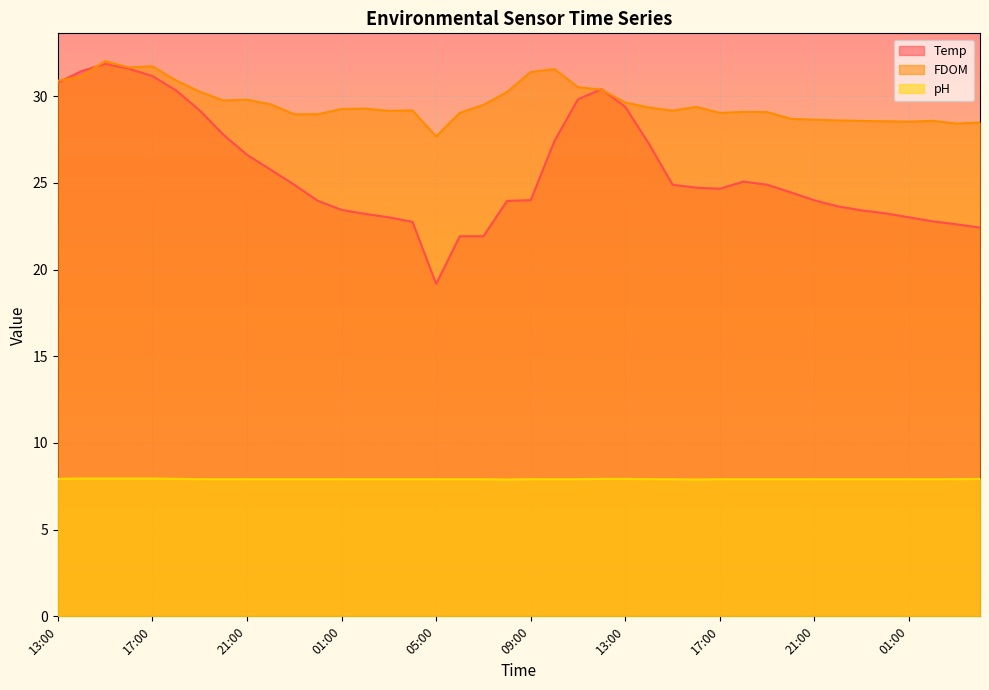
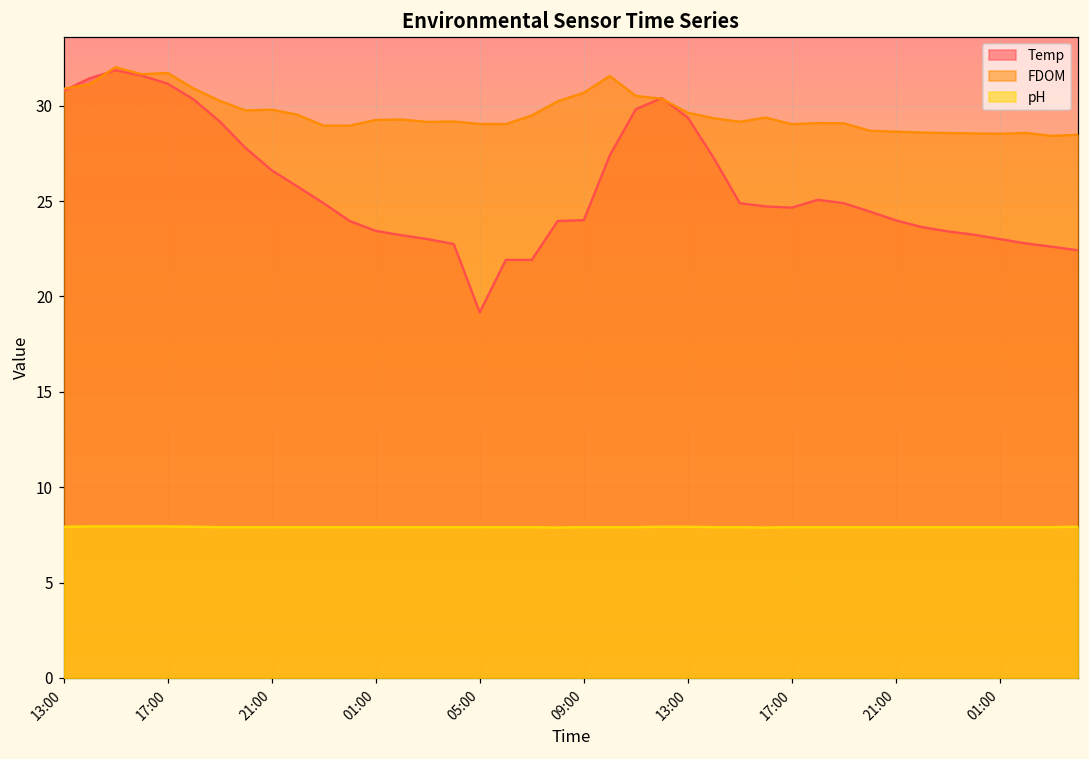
FDOM, 05:00: 27.7 -> 29.0
FDOM, 09:00: 31.4 -> 30.7
